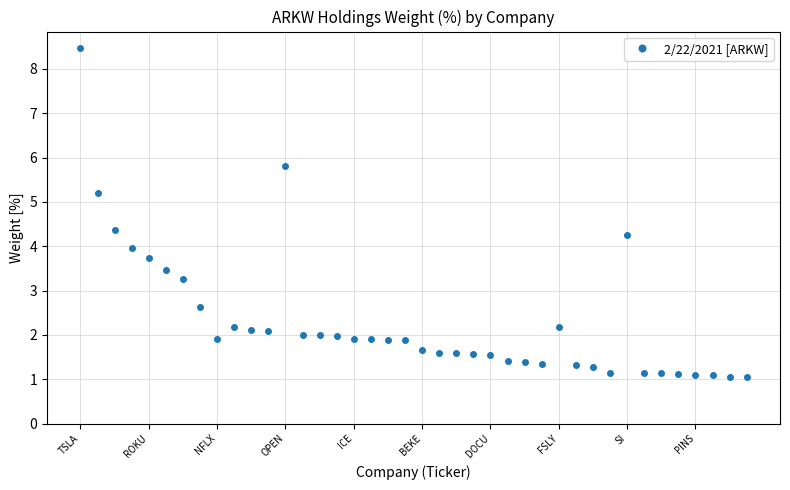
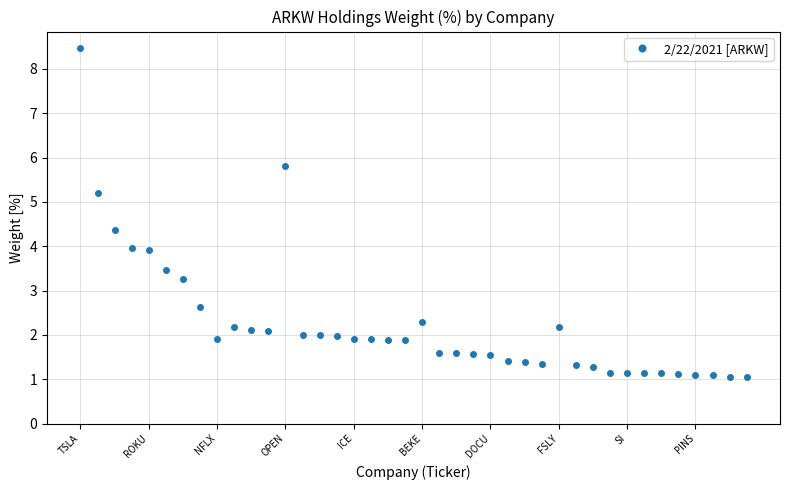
ROKU: 3.7 -> 3.9
BEKE: 1.7 -> 2.3
SI: 4.3 -> 1.1
